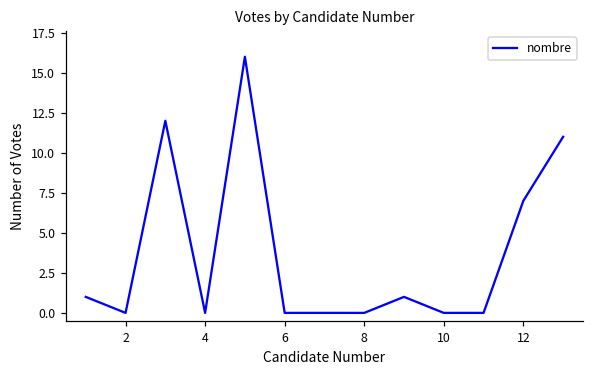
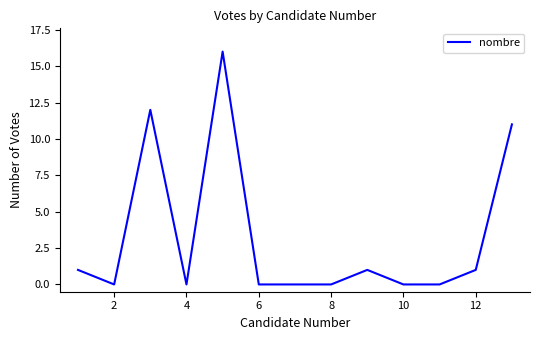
12: 7 -> 1
